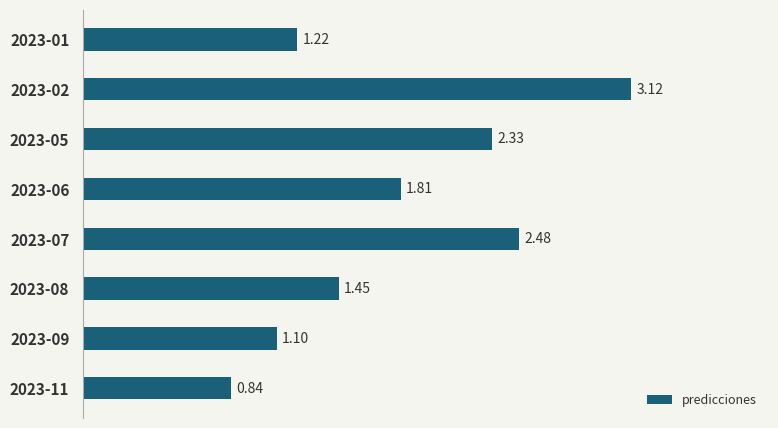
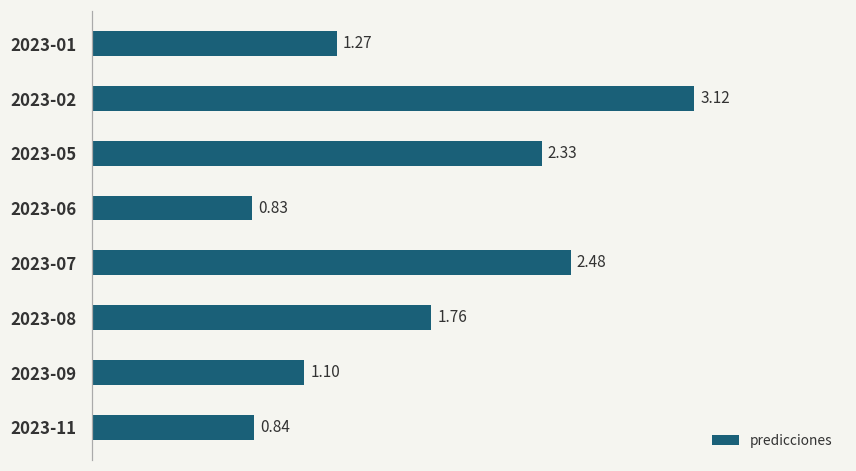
2023-01: 1.22 -> 1.27
2023-06: 1.81 -> 0.83
2023-08: 1.45 -> 1.76
